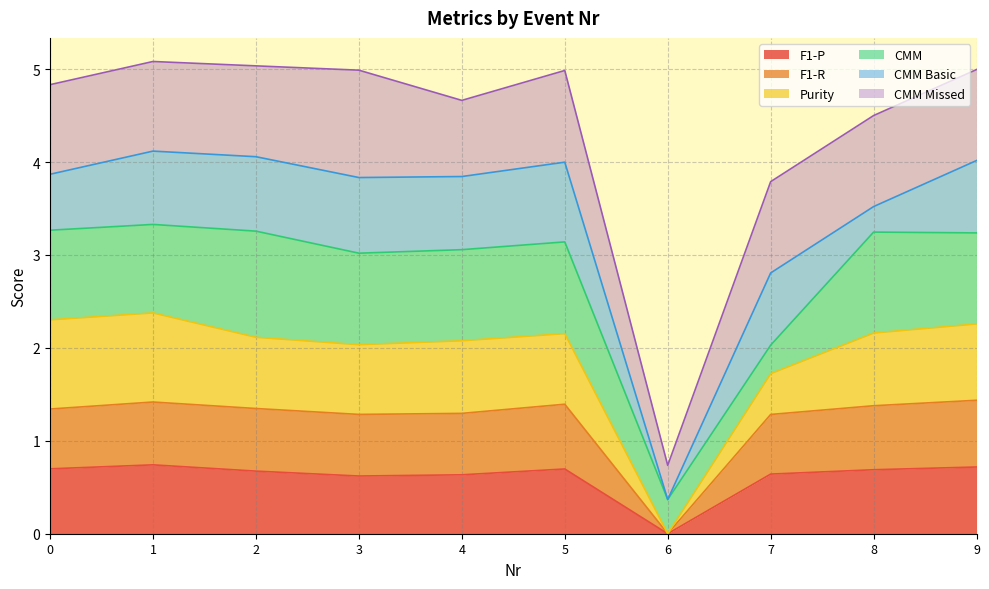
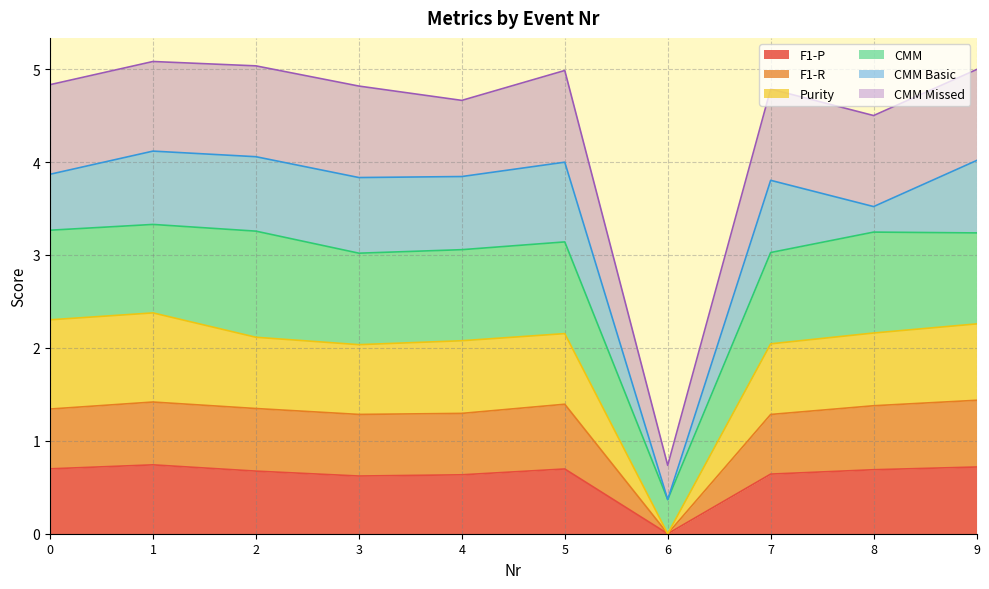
CMM Missed, 3: 1.2 -> 1.0
Purity, 7: 0.4 -> 0.8
CMM, 7: 0.3 -> 1.0
